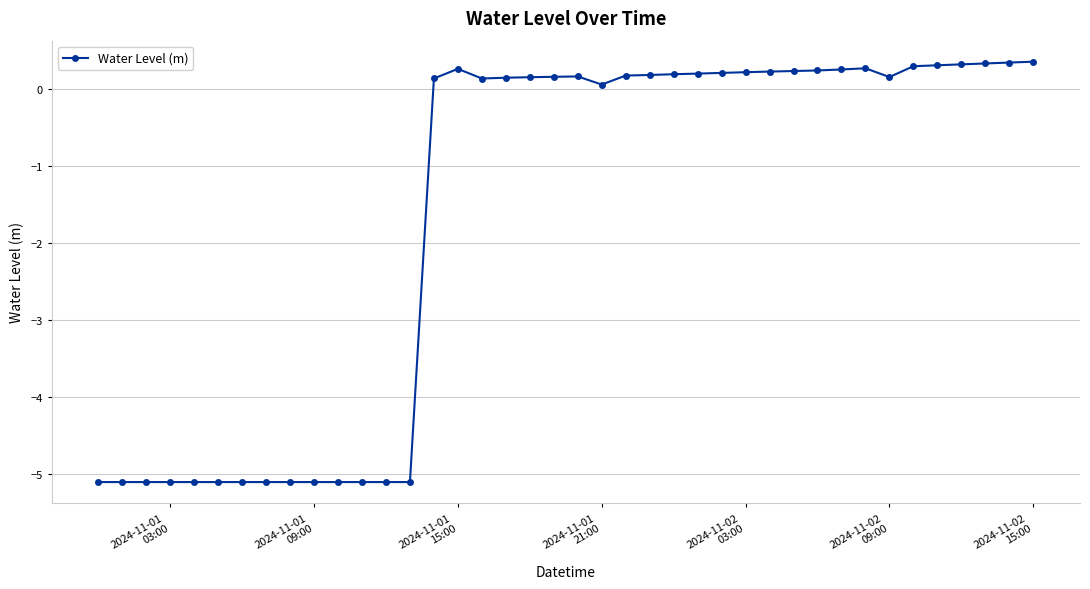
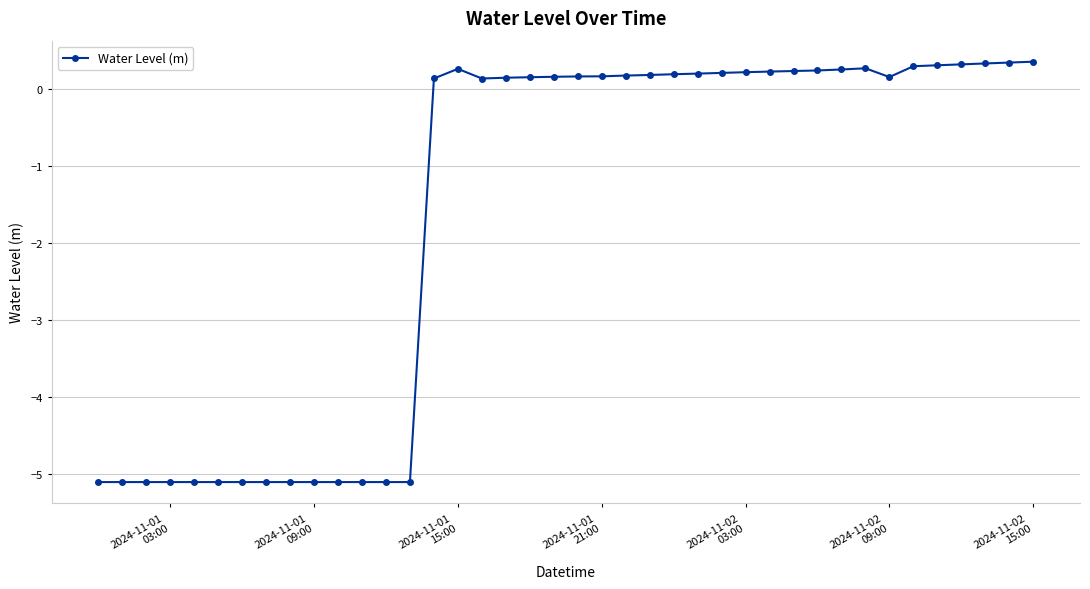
2024-11-01 21:00: 0.1 -> 0.2
